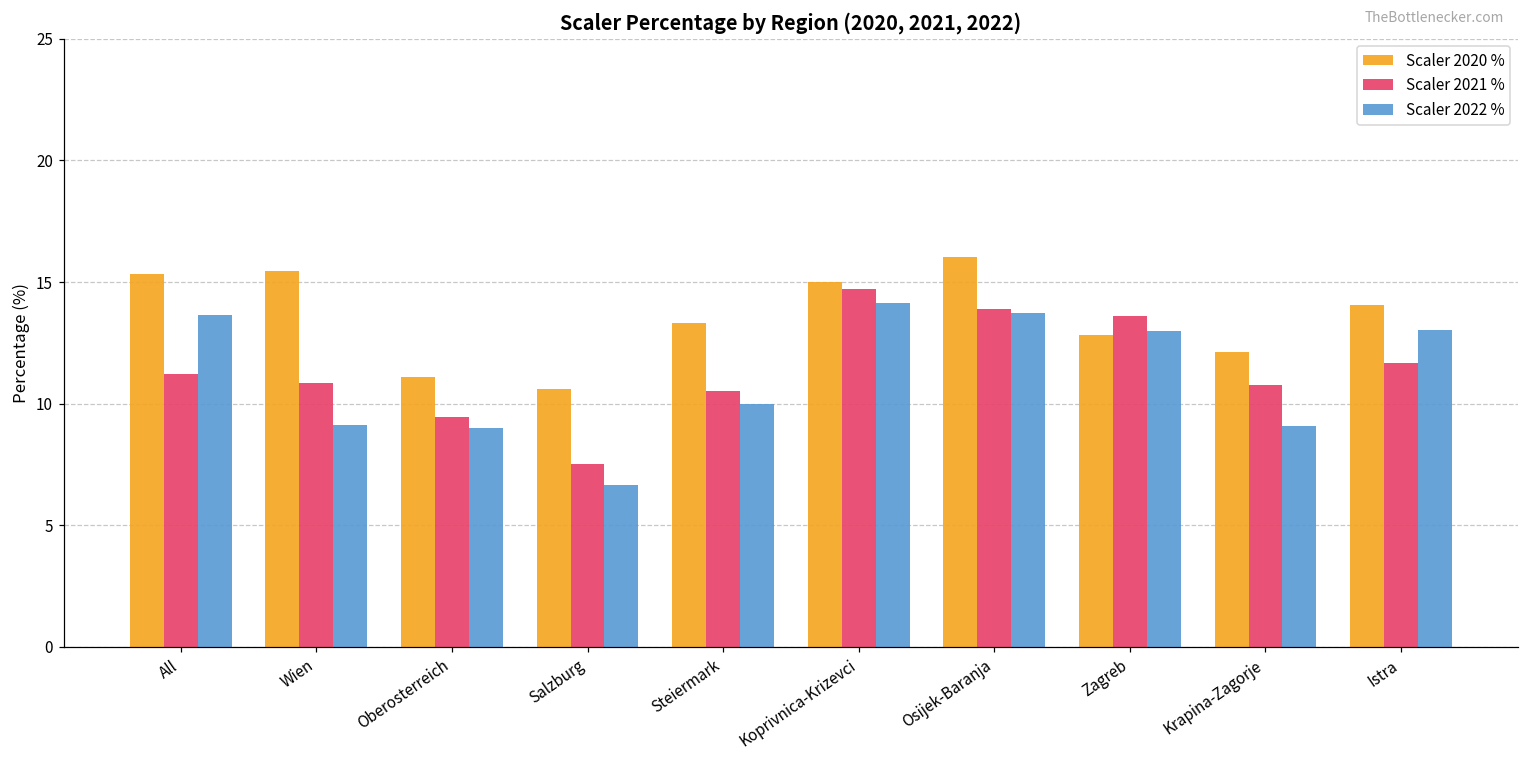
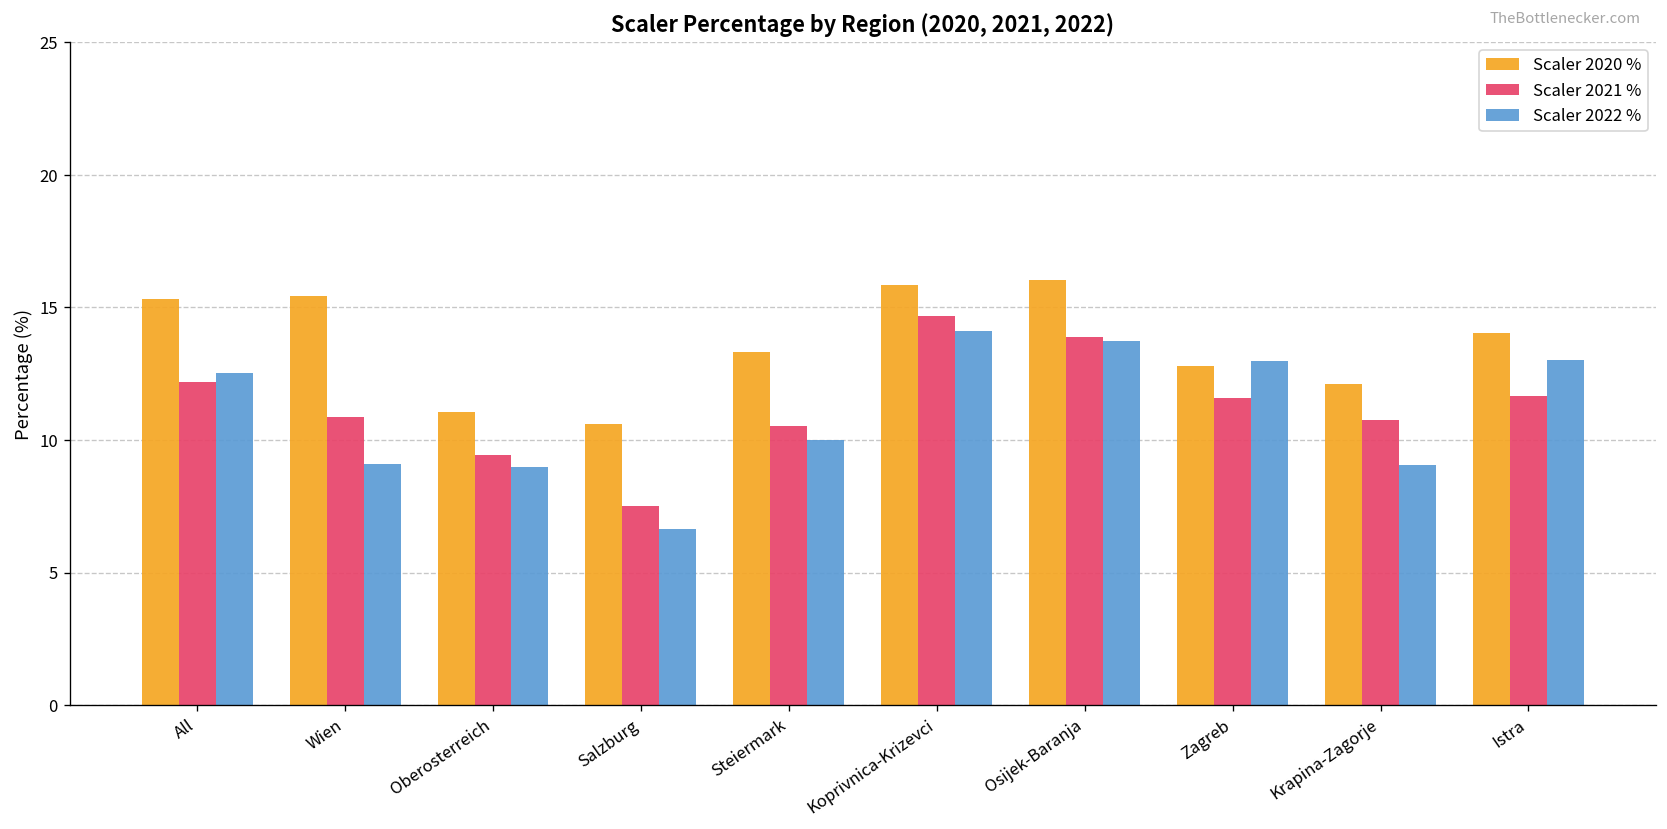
Scaler 2021 %, All: 11.2 -> 12.2
Scaler 2022 %, All: 13.6 -> 12.5
Scaler 2020 %, Koprivnica-Krizevci: 15.0 -> 15.8
Scaler 2021 %, Zagreb: 13.6 -> 11.6
